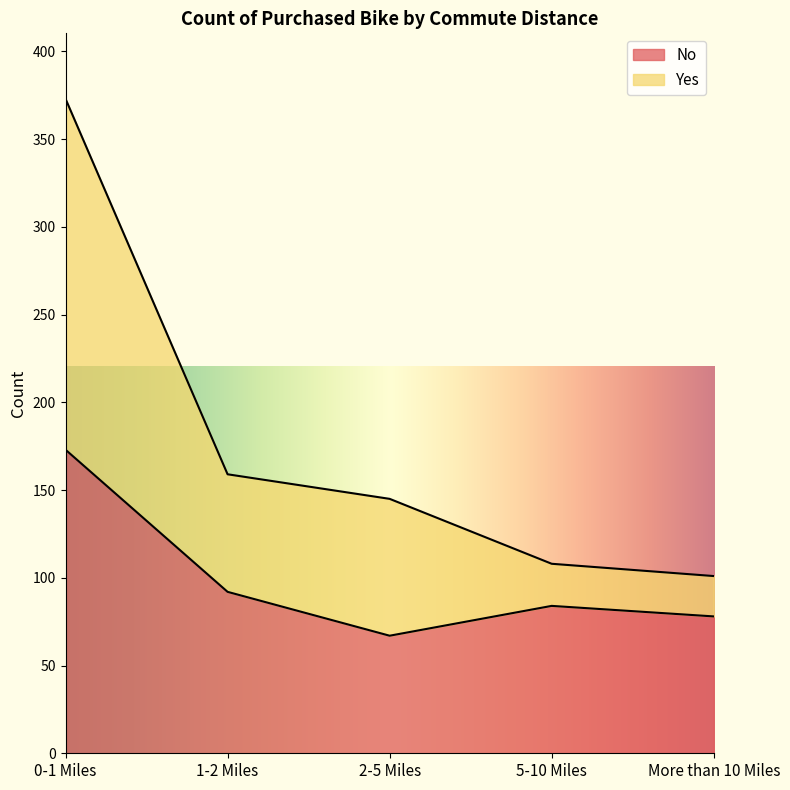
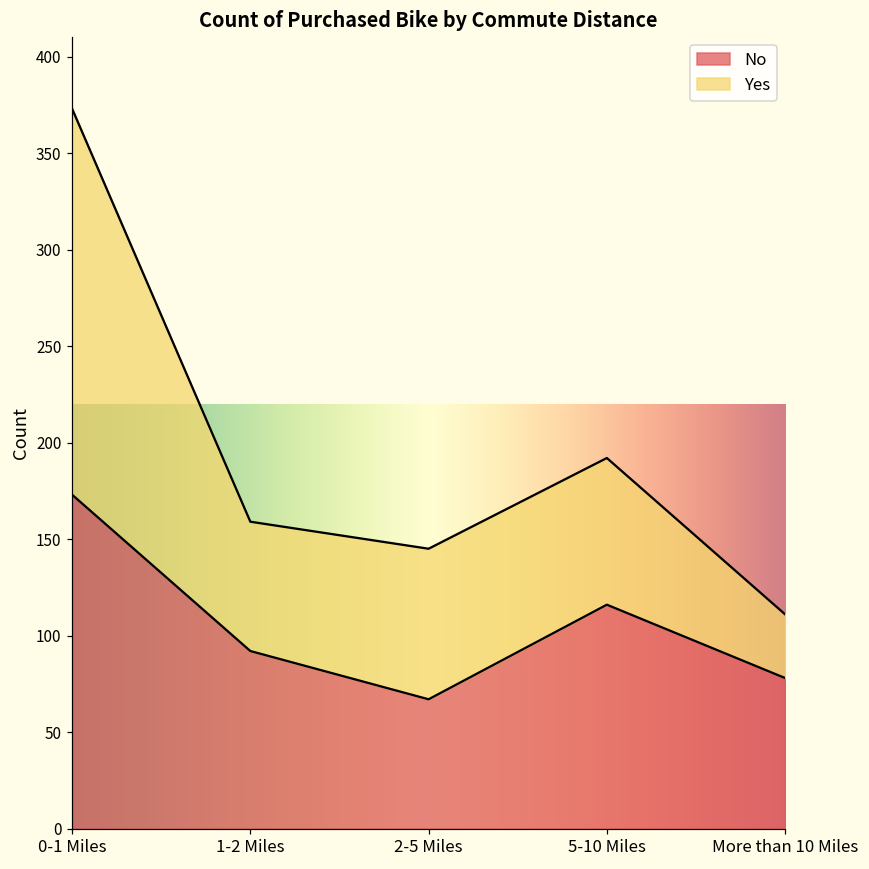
No, 5-10 Miles: 84 -> 116
Yes, 5-10 Miles: 24 -> 76
Yes, More than 10 Miles: 23 -> 33
